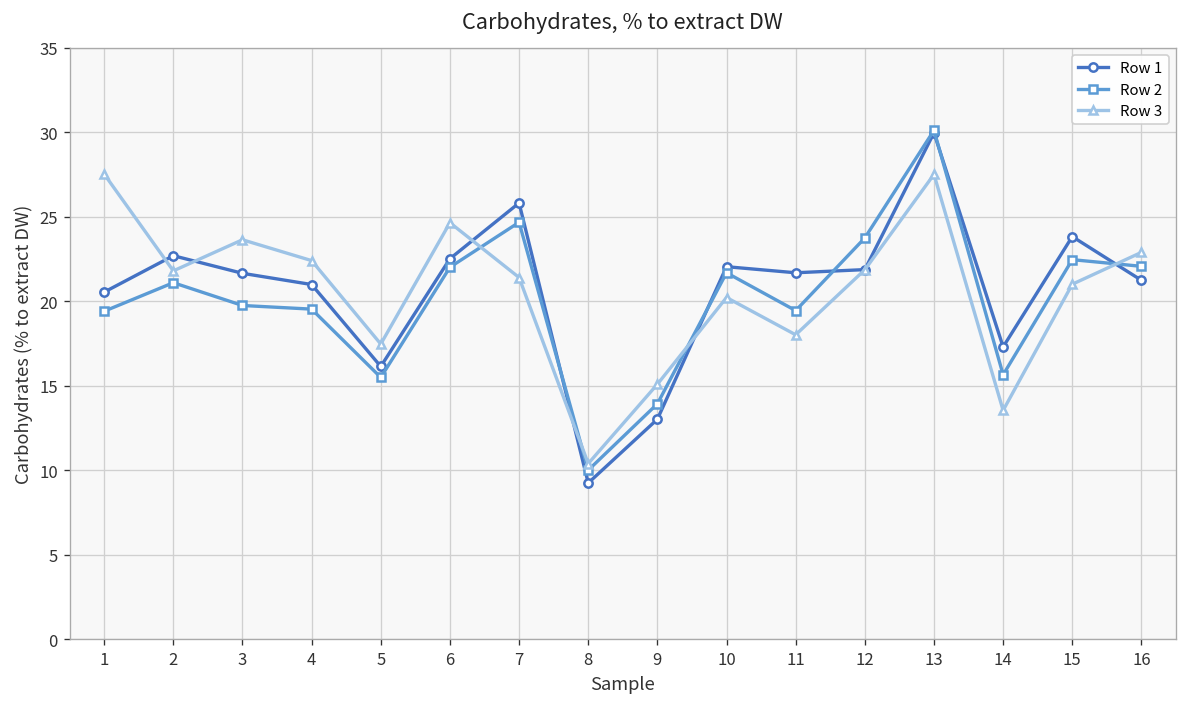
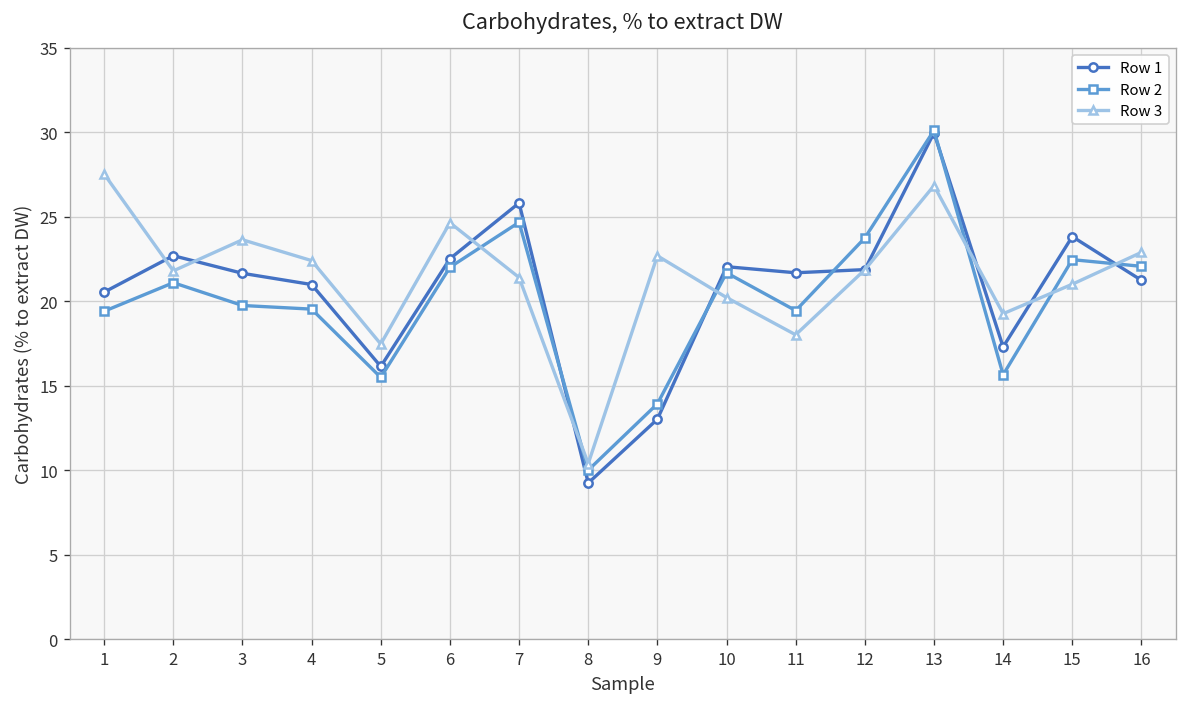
Row 3, 9: 15.1 -> 22.7
Row 3, 13: 27.5 -> 26.8
Row 3, 14: 13.6 -> 19.3
